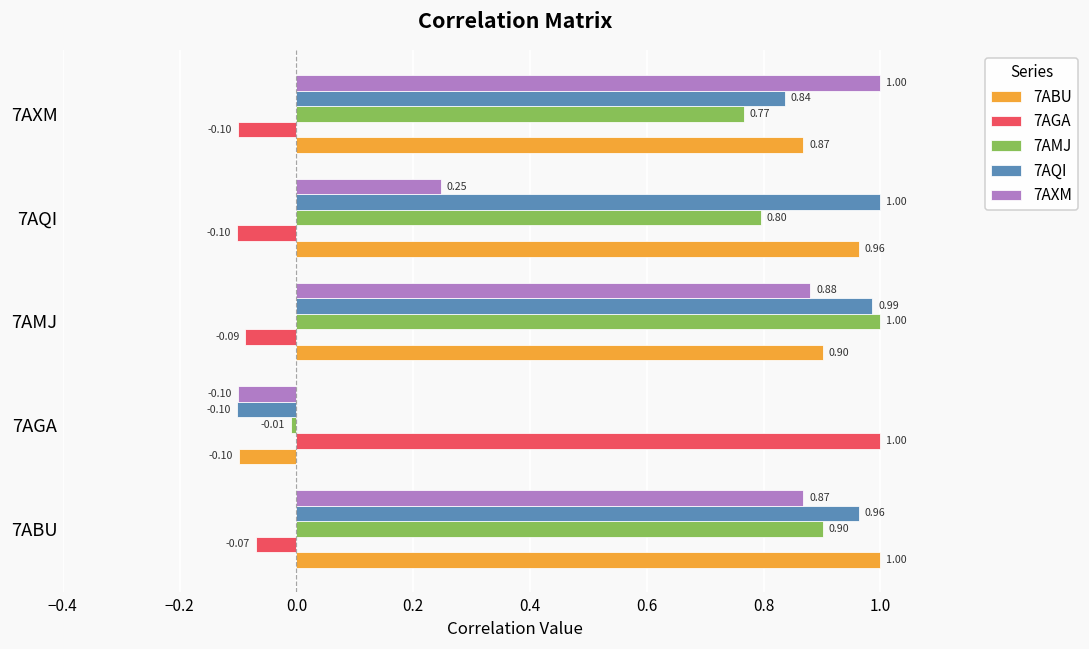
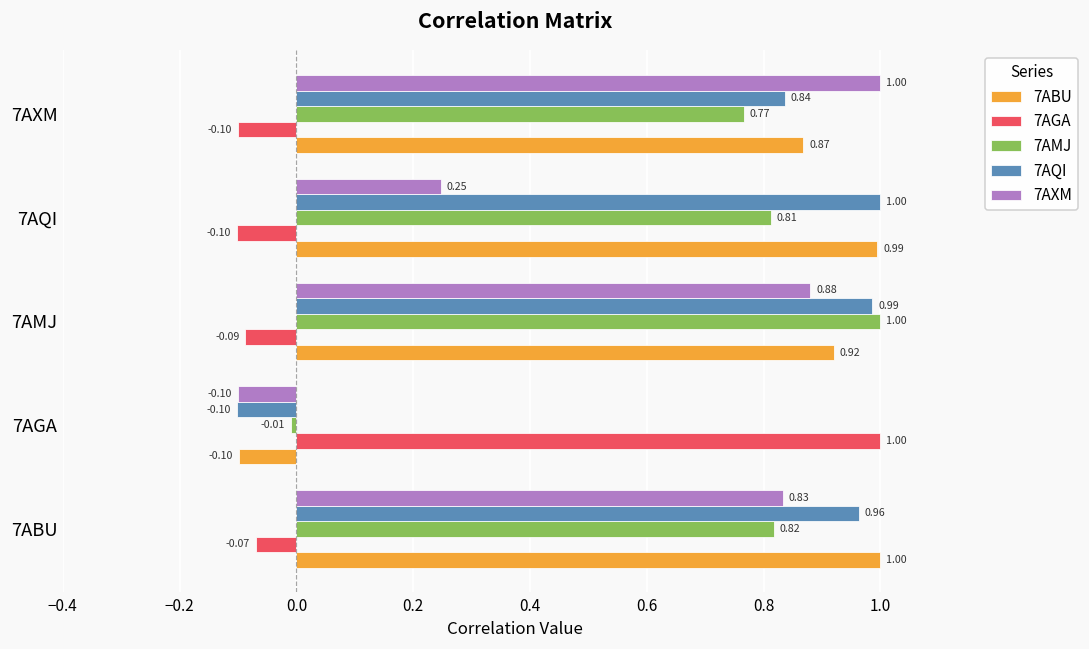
7AMJ, 7AQI: 0.80 -> 0.81
7ABU, 7AQI: 0.96 -> 0.99
7ABU, 7AMJ: 0.90 -> 0.92
7AXM, 7ABU: 0.87 -> 0.83
7AMJ, 7ABU: 0.90 -> 0.82
